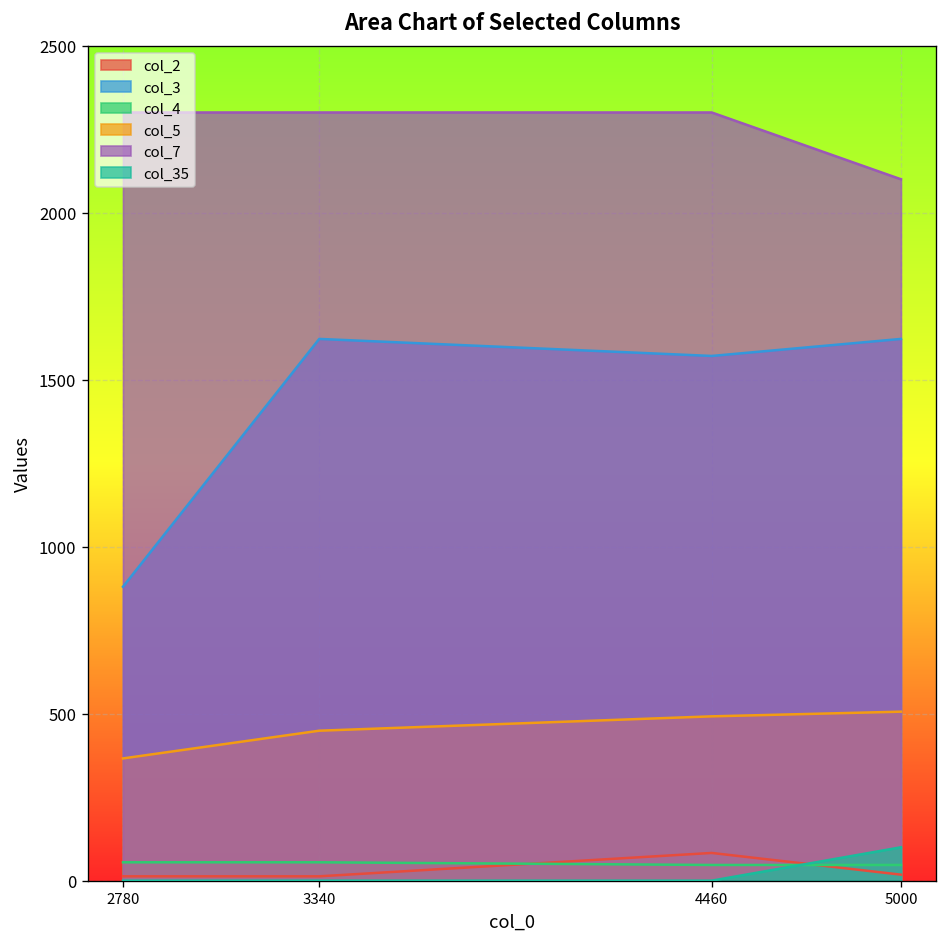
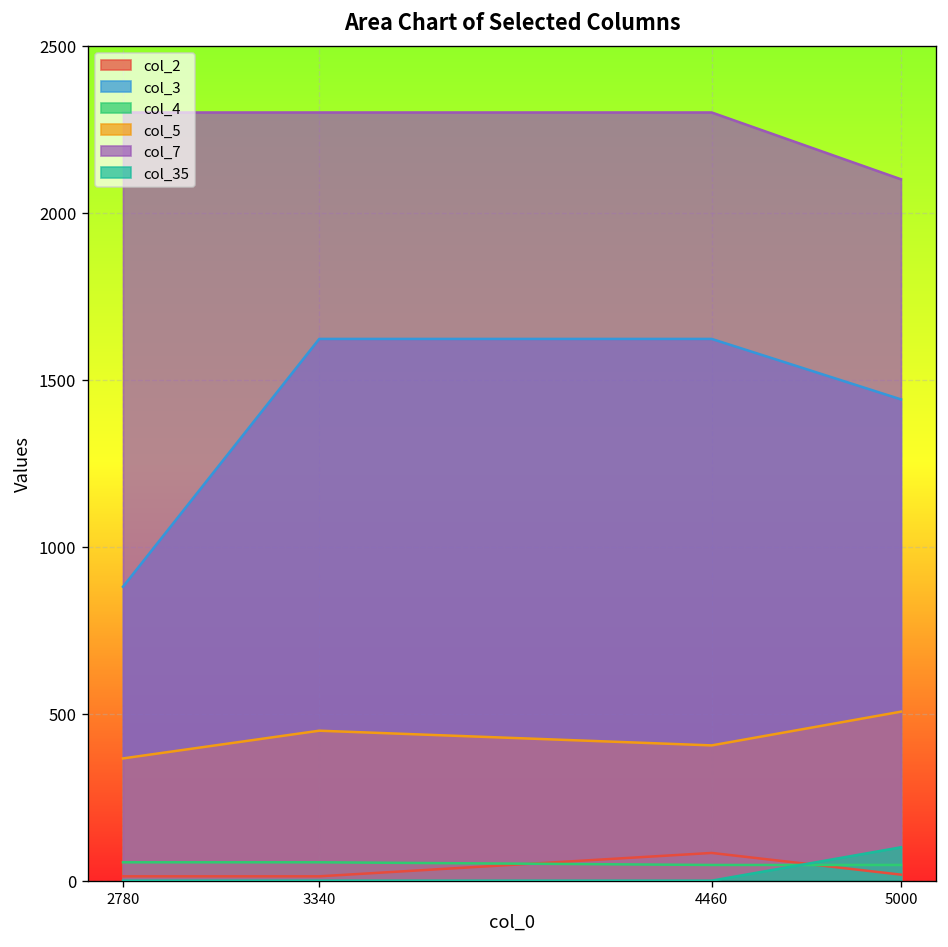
col_3, 4460: 1570 -> 1620
col_5, 4460: 490 -> 410
col_3, 5000: 1620 -> 1440
